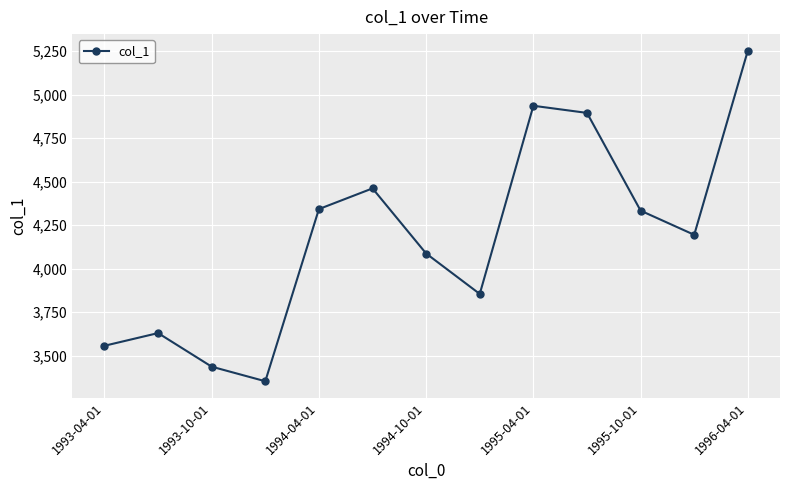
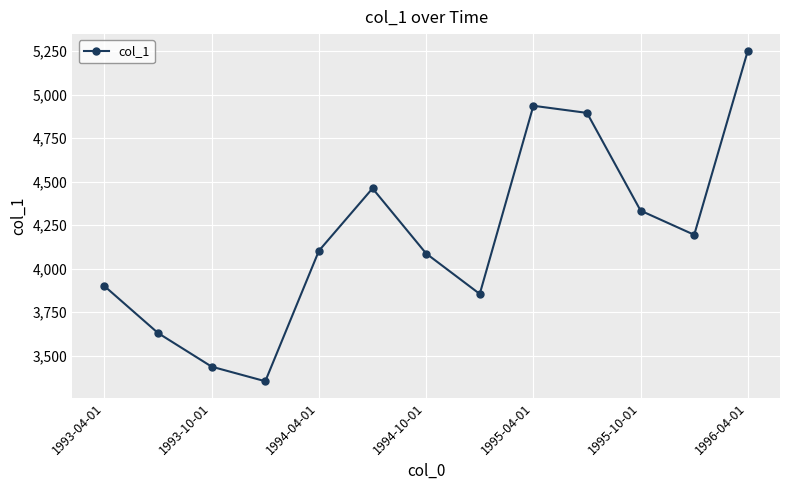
1993-04-01: 3,560 -> 3,900
1994-04-01: 4,340 -> 4,100
